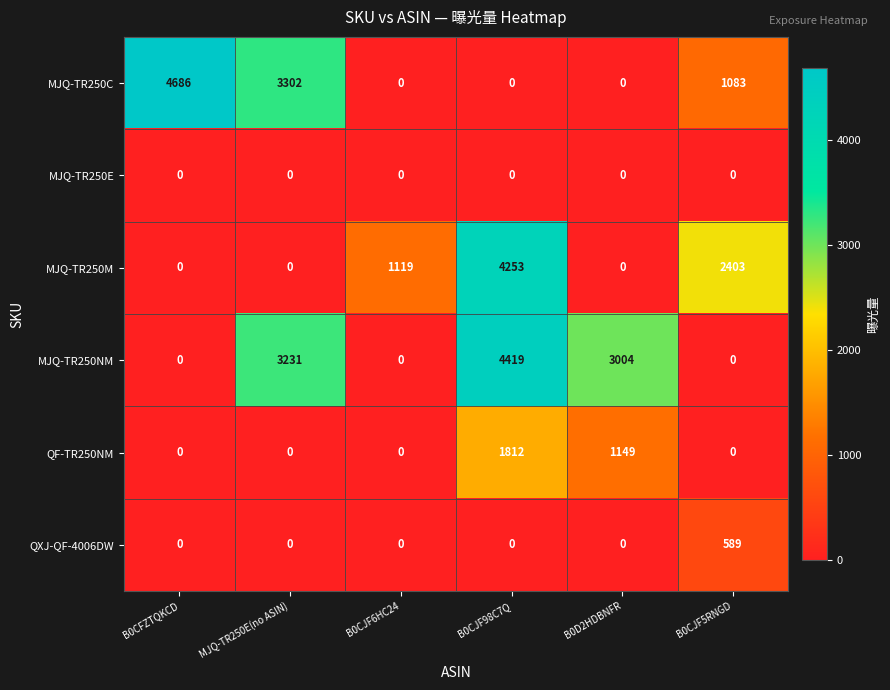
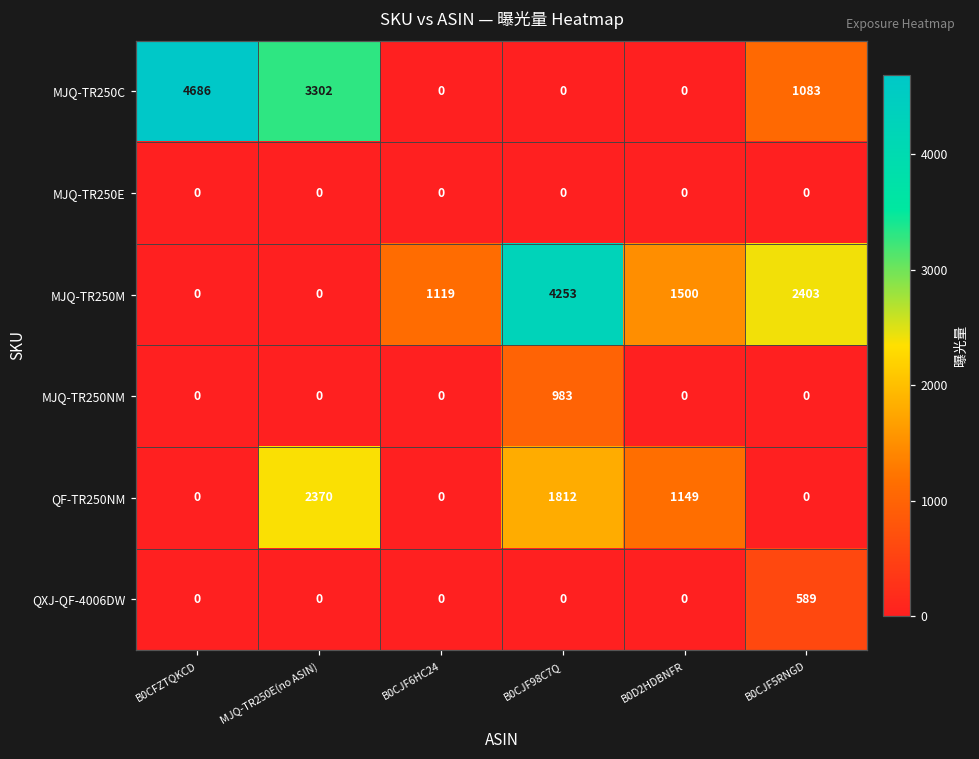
MJQ-TR250M, B0D2HDBNFR: 0 -> 1500
MJQ-TR250NM, MJQ-TR250E(no ASIN): 3231 -> 0
MJQ-TR250NM, B0CJF98C7Q: 4419 -> 983
MJQ-TR250NM, B0D2HDBNFR: 3004 -> 0
QF-TR250NM, MJQ-TR250E(no ASIN): 0 -> 2370
